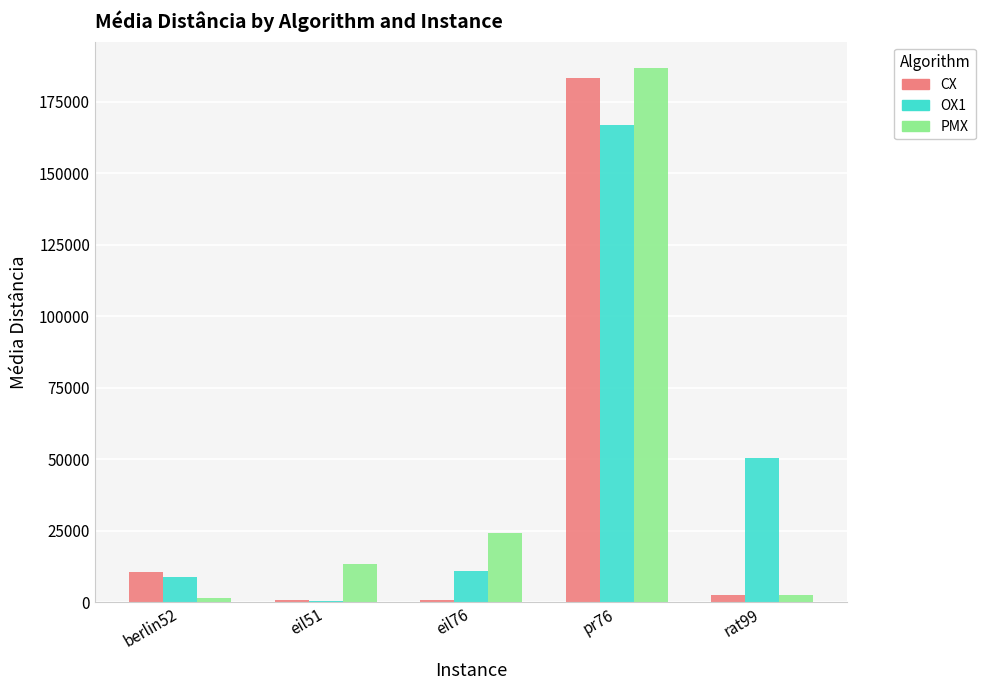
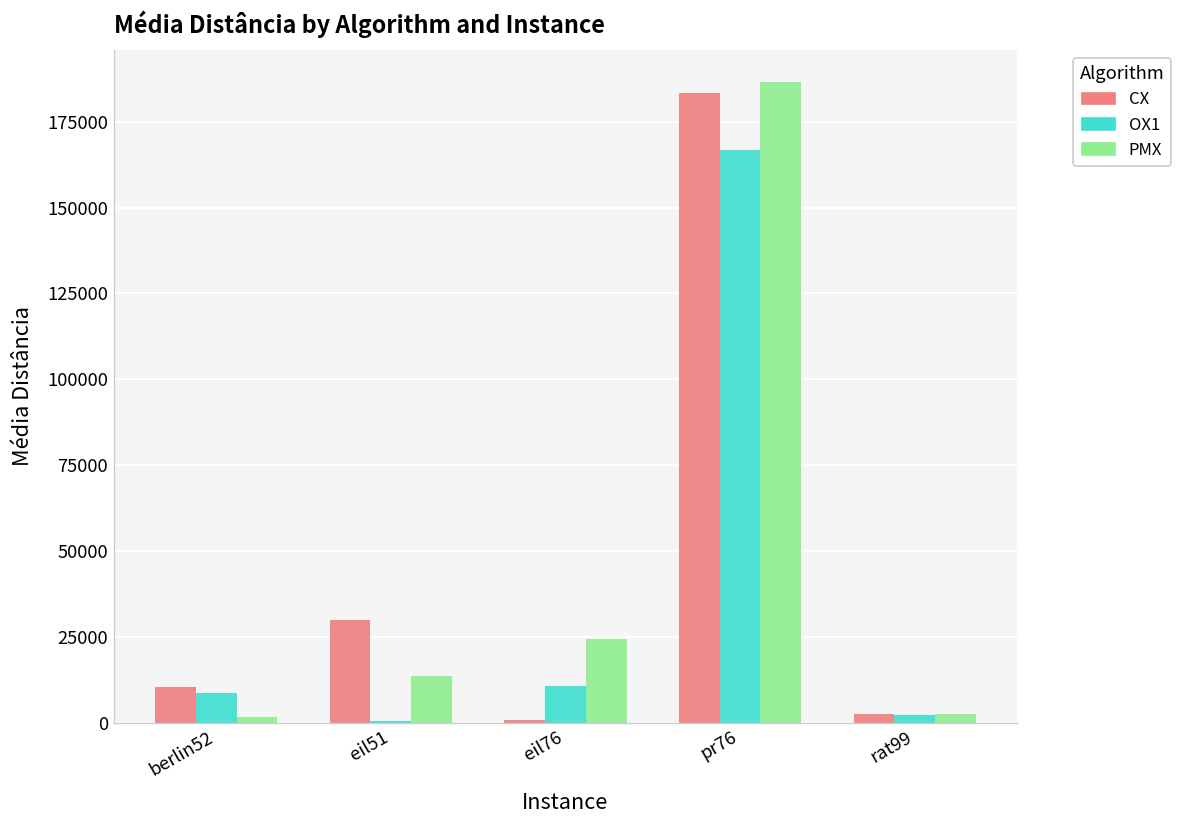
CX, eil51: 1000 -> 30000
OX1, rat99: 50000 -> 2000
